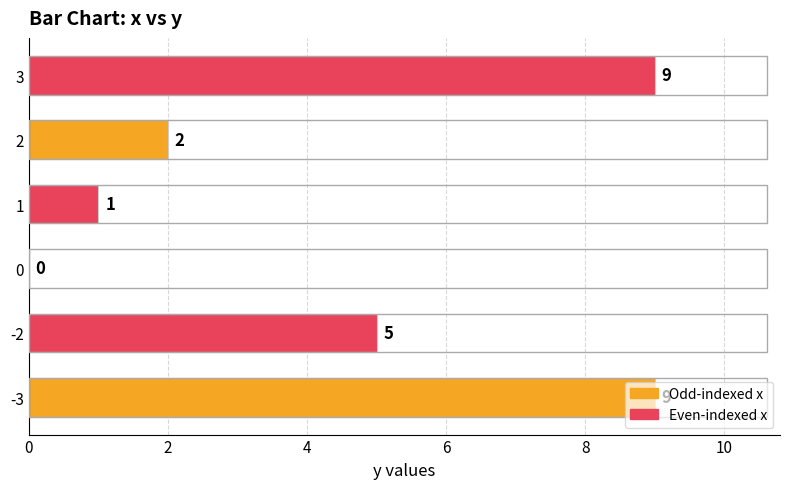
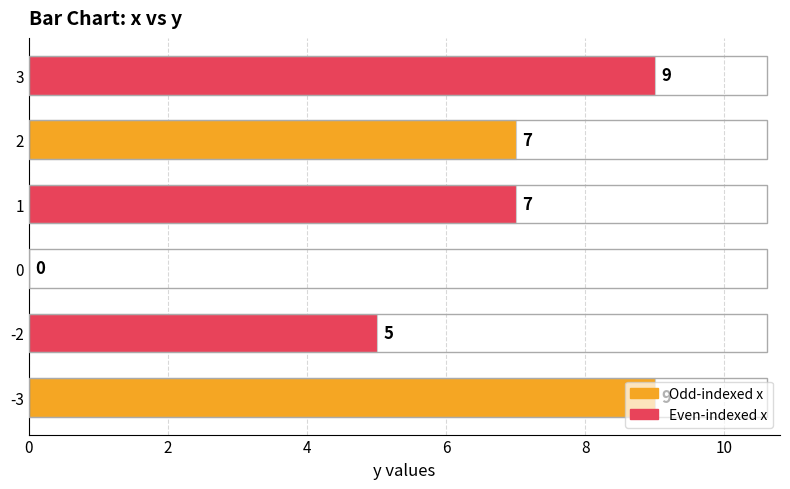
2: 2 -> 7
1: 1 -> 7
